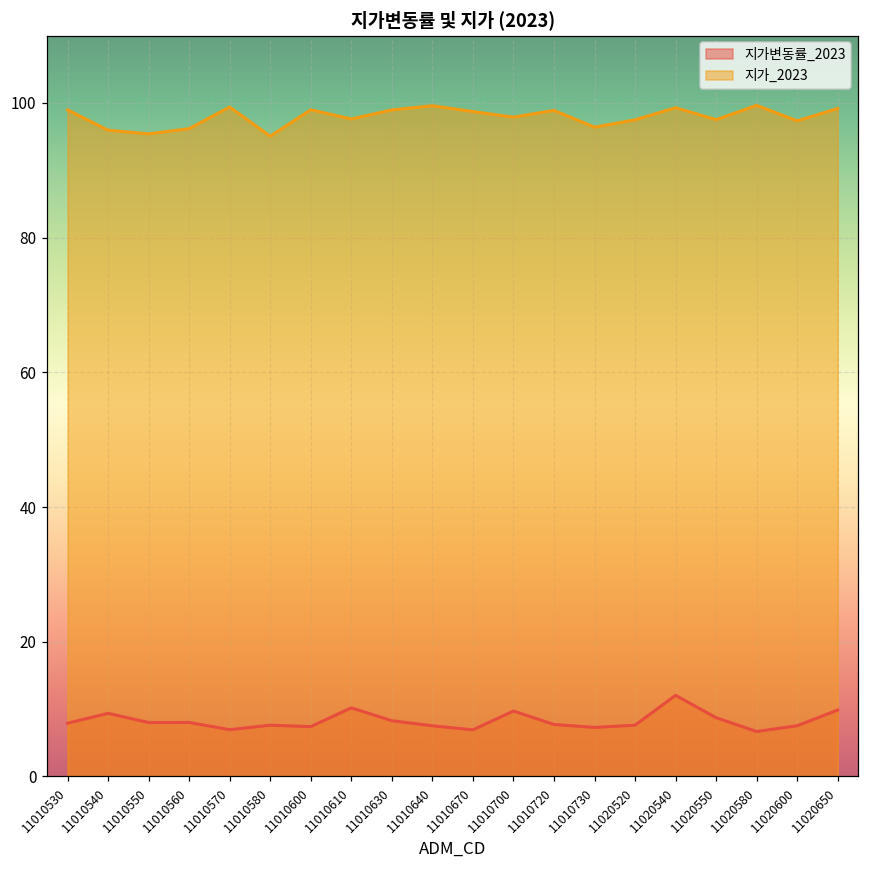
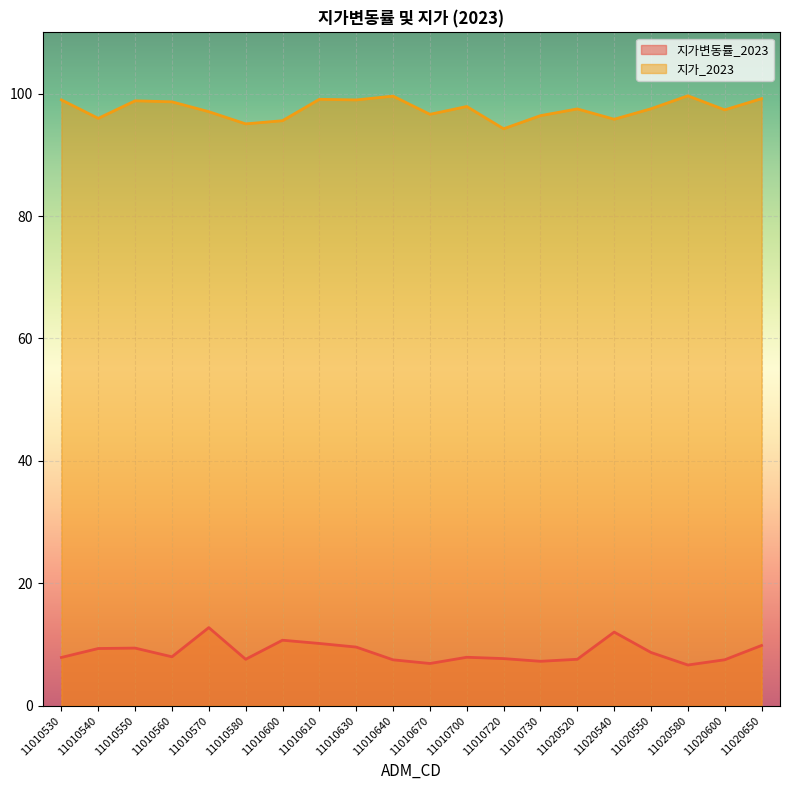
지가변동률_2023, 11010550: 8 -> 9
지가_2023, 11010550: 95 -> 99
지가_2023, 11010560: 96 -> 99
지가변동률_2023, 11010570: 7 -> 13
지가_2023, 11010570: 99 -> 97
지가변동률_2023, 11010600: 7 -> 11
지가_2023, 11010600: 99 -> 96
지가_2023, 11010610: 98 -> 99
지가변동률_2023, 11010630: 8 -> 10
지가_2023, 11010670: 99 -> 97
지가변동률_2023, 11010700: 10 -> 8
지가_2023, 11010720: 99 -> 94
지가_2023, 11020540: 99 -> 96
